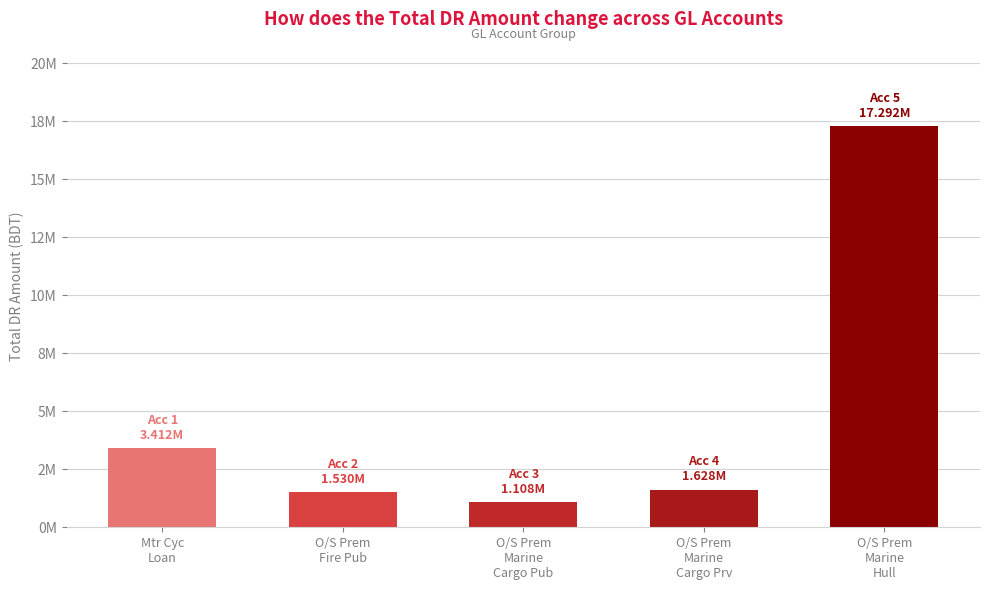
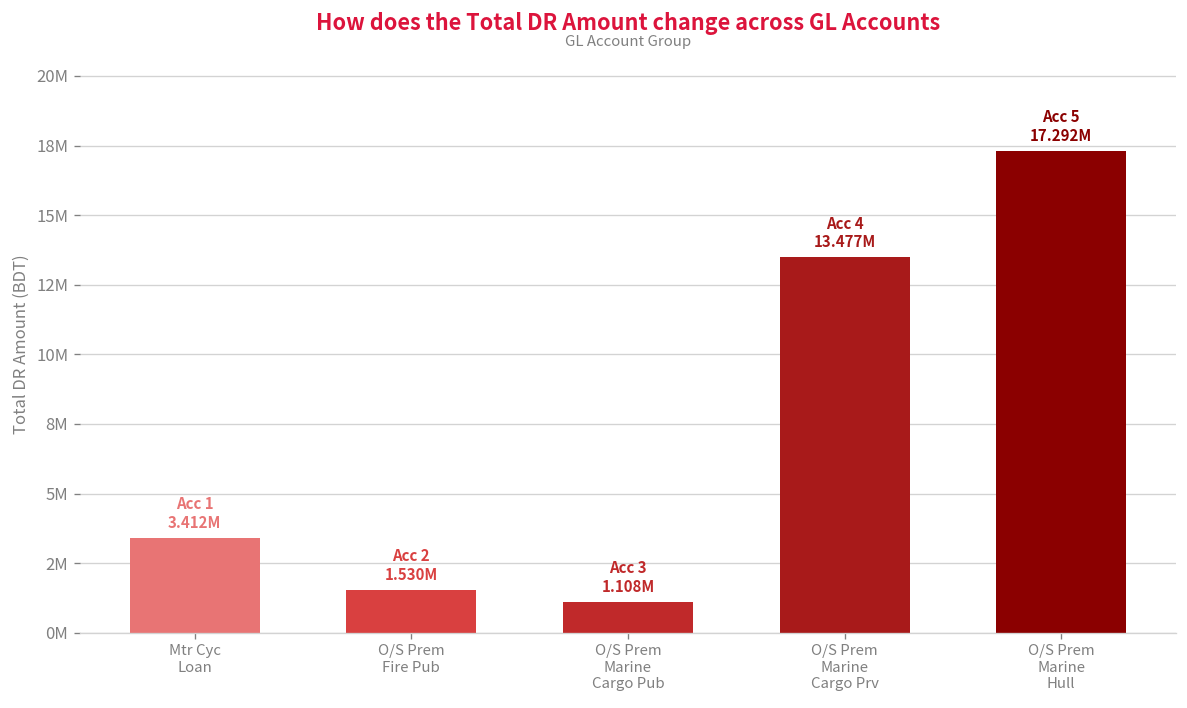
O/S Prem Marine Cargo Prv: 1.628M -> 13.477M
